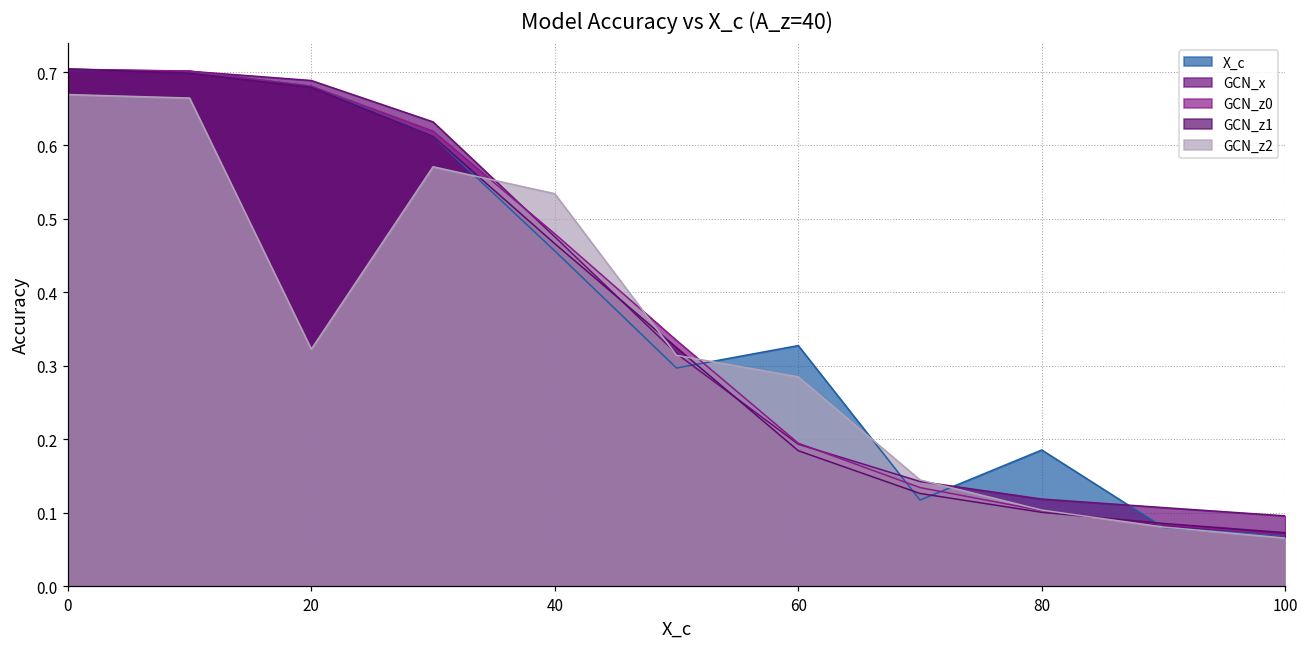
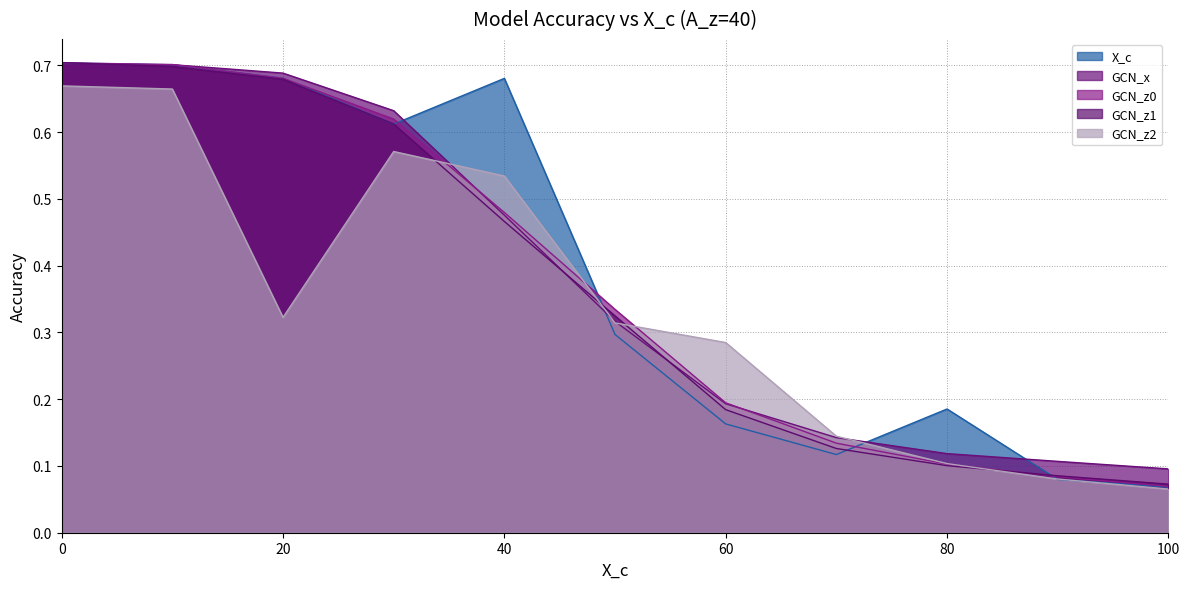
X_c, 40: 0.46 -> 0.68
X_c, 60: 0.33 -> 0.16
